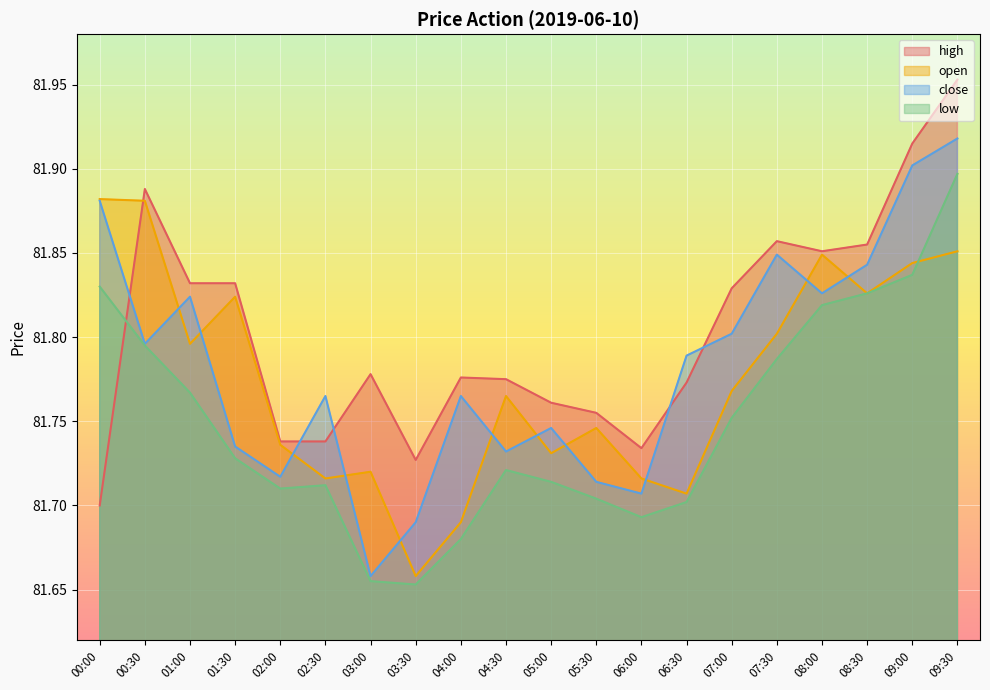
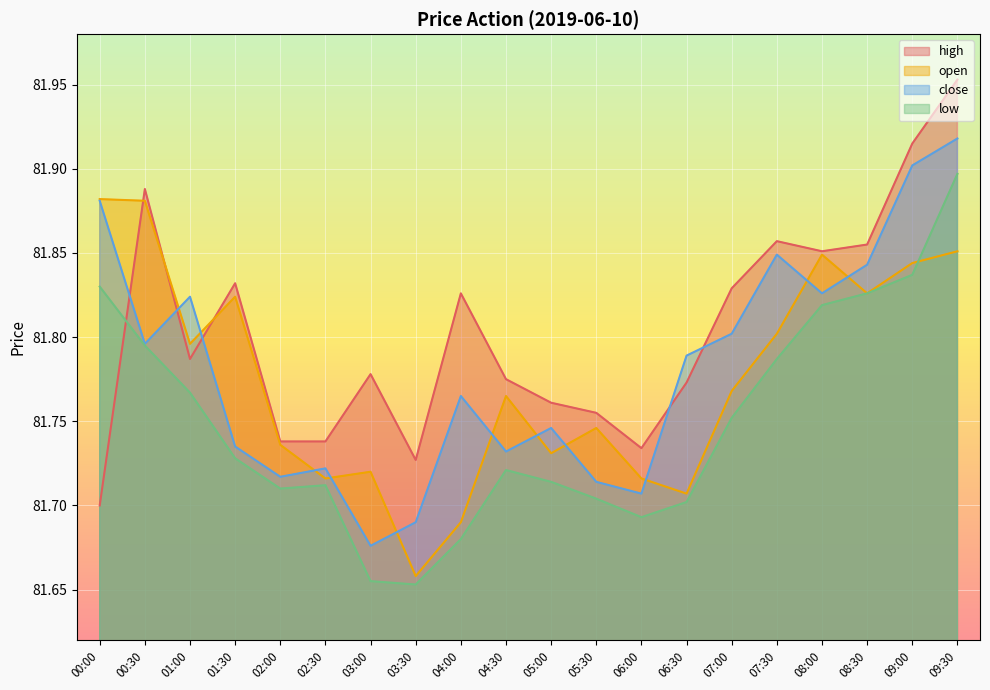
high, 01:00: 81.832 -> 81.787
close, 02:30: 81.765 -> 81.722
close, 03:00: 81.658 -> 81.676
high, 04:00: 81.776 -> 81.826
